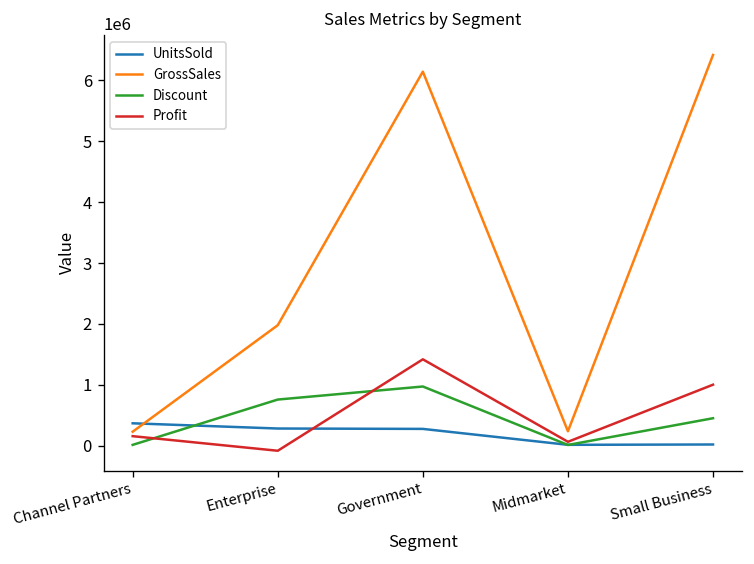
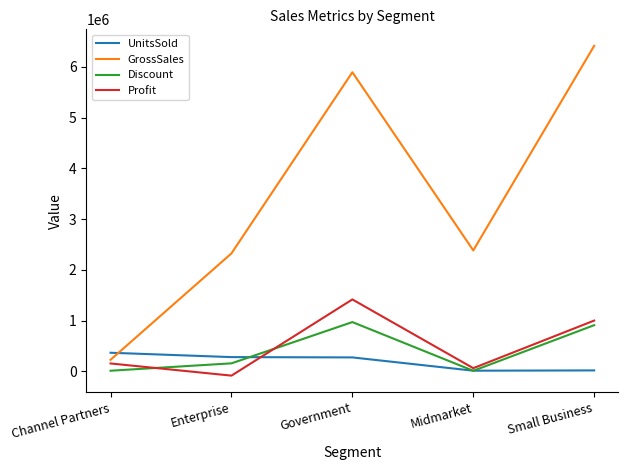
GrossSales, Enterprise: 2000000 -> 2300000
Discount, Enterprise: 800000 -> 200000
GrossSales, Government: 6100000 -> 5900000
GrossSales, Midmarket: 200000 -> 2400000
Discount, Small Business: 500000 -> 900000
